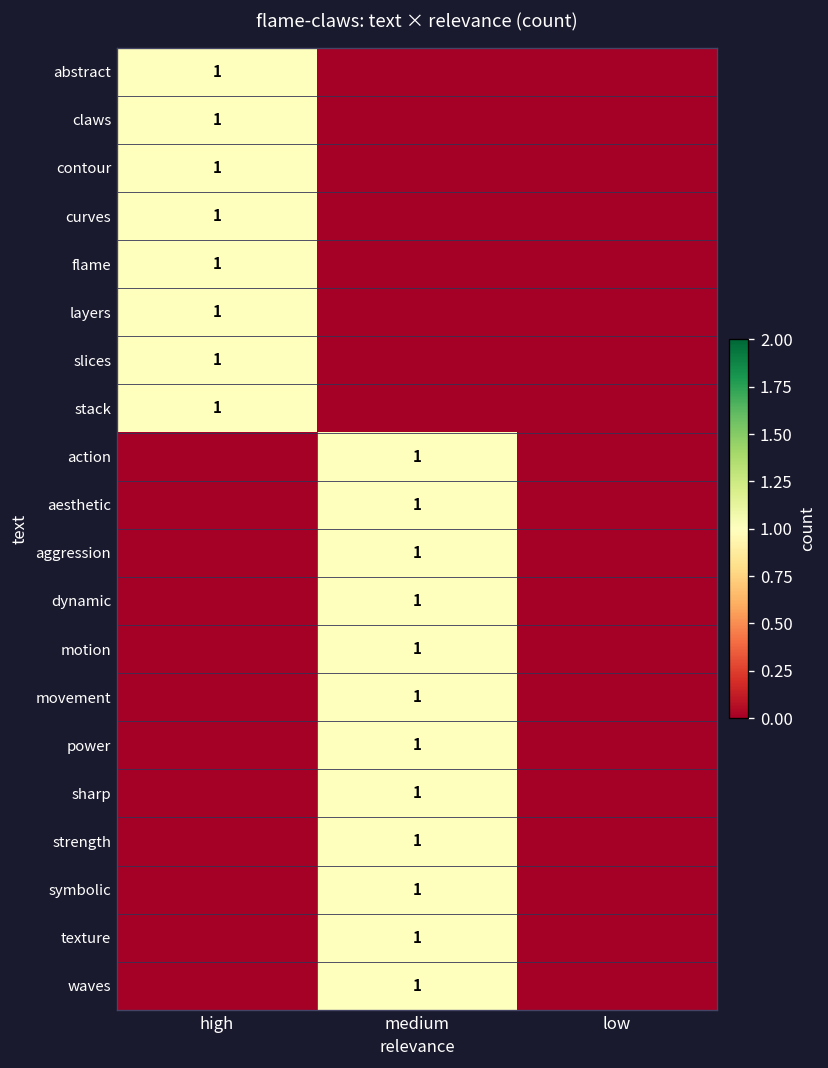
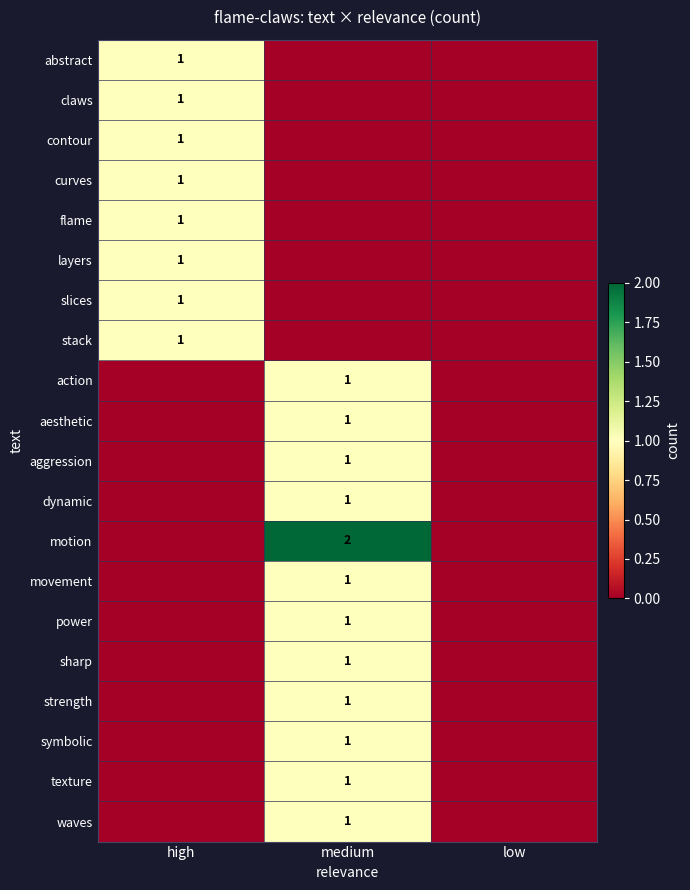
motion, medium: 1 -> 2
